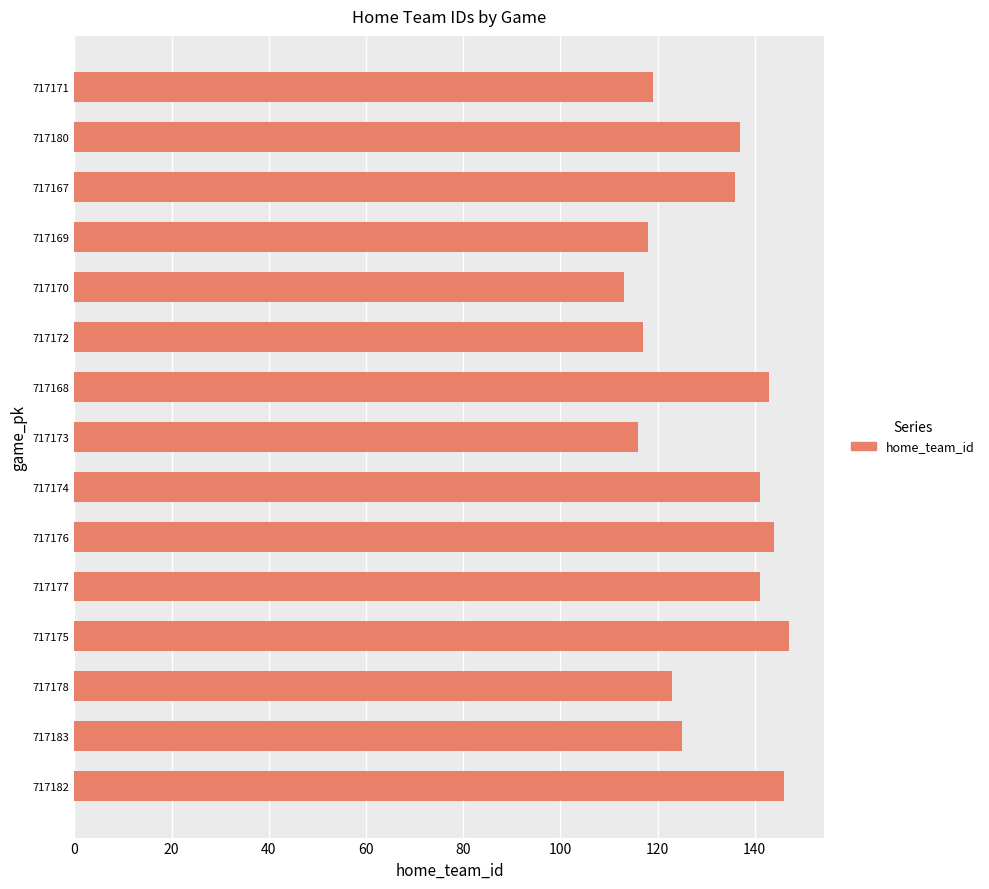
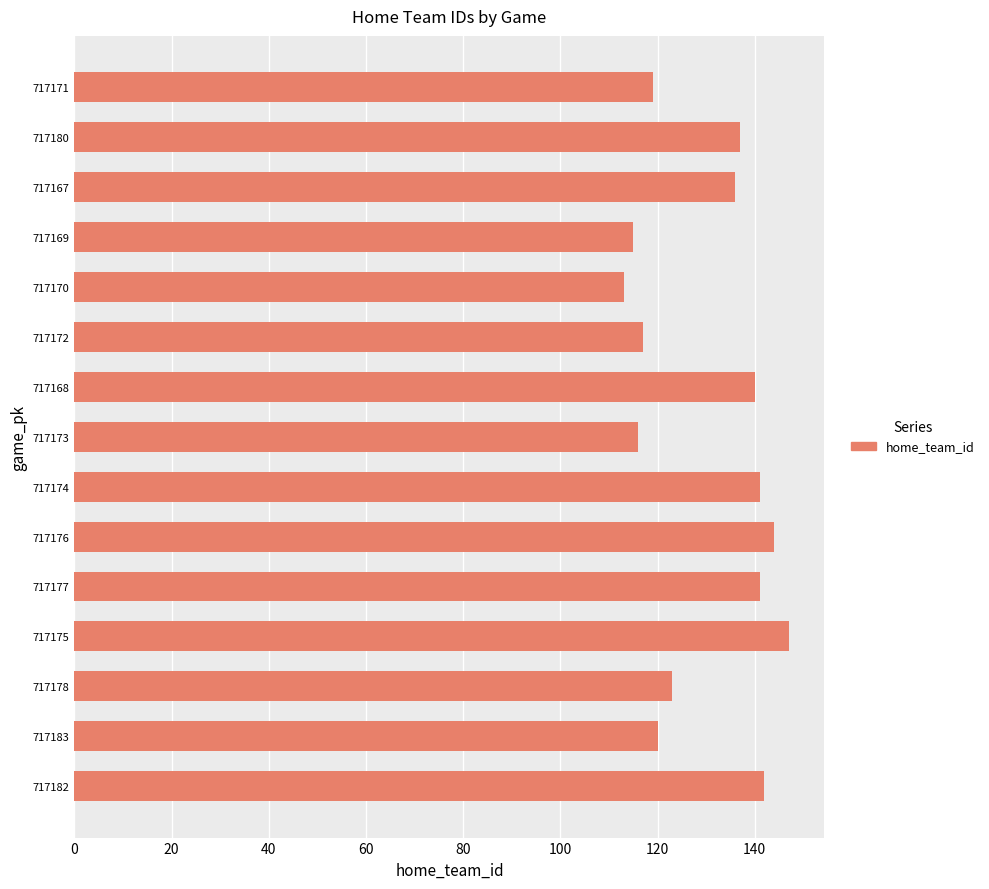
717169: 118 -> 115
717168: 143 -> 140
717183: 125 -> 120
717182: 146 -> 142
